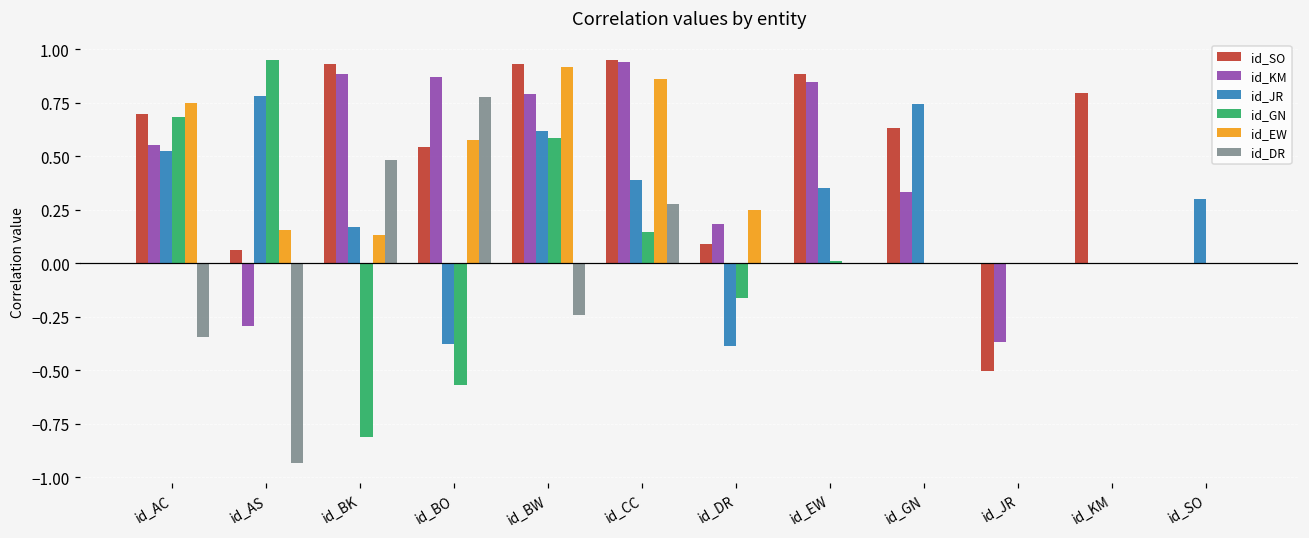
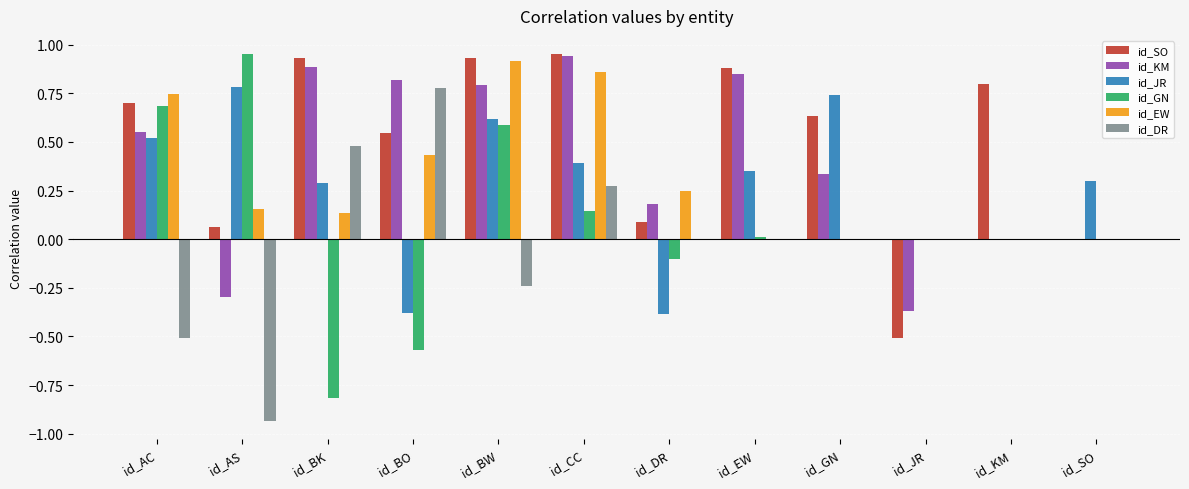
id_DR, id_AC: -0.34 -> -0.51
id_JR, id_BK: 0.17 -> 0.29
id_KM, id_BO: 0.87 -> 0.82
id_EW, id_BO: 0.58 -> 0.43
id_GN, id_DR: -0.16 -> -0.10
